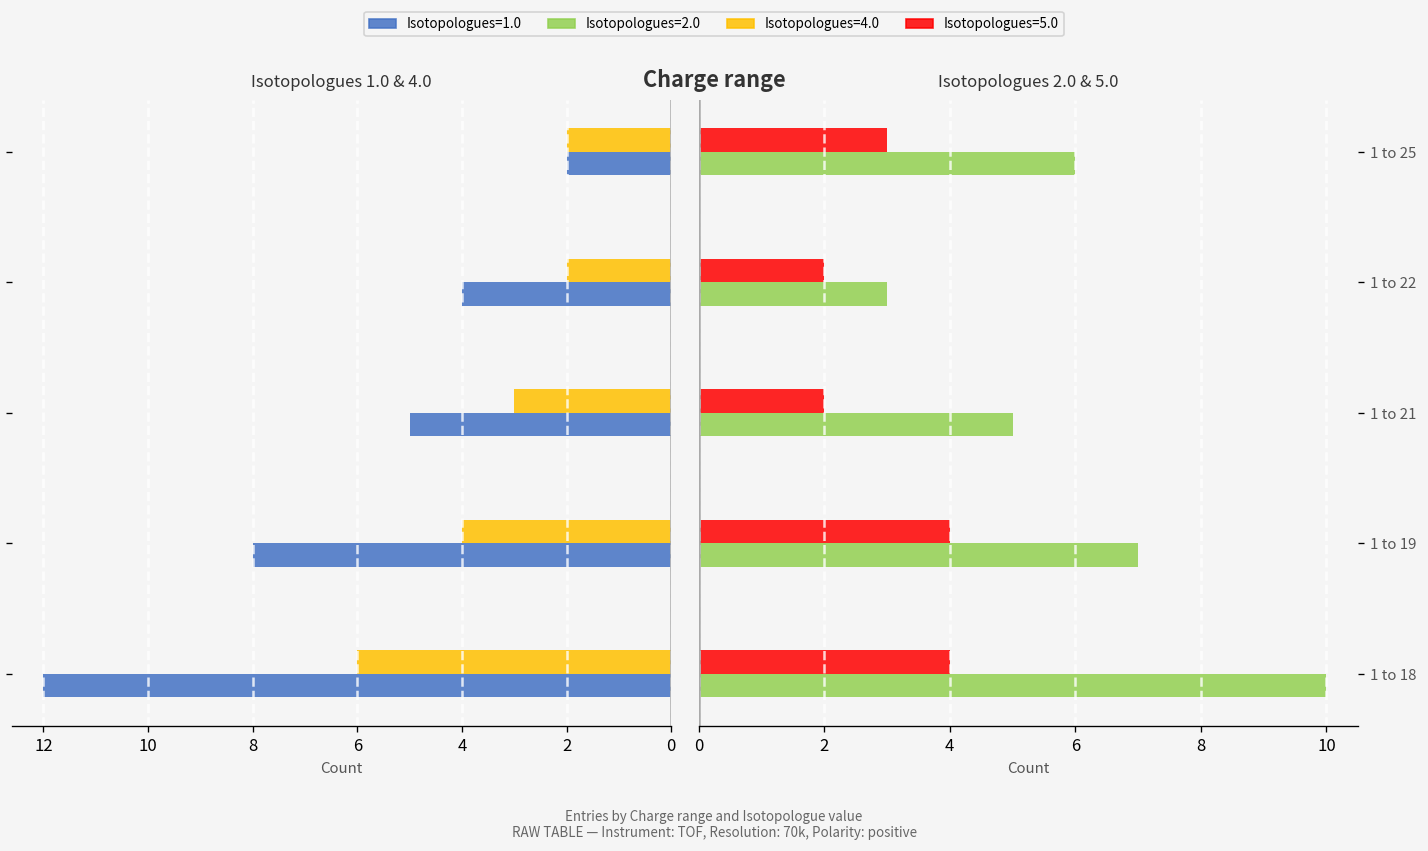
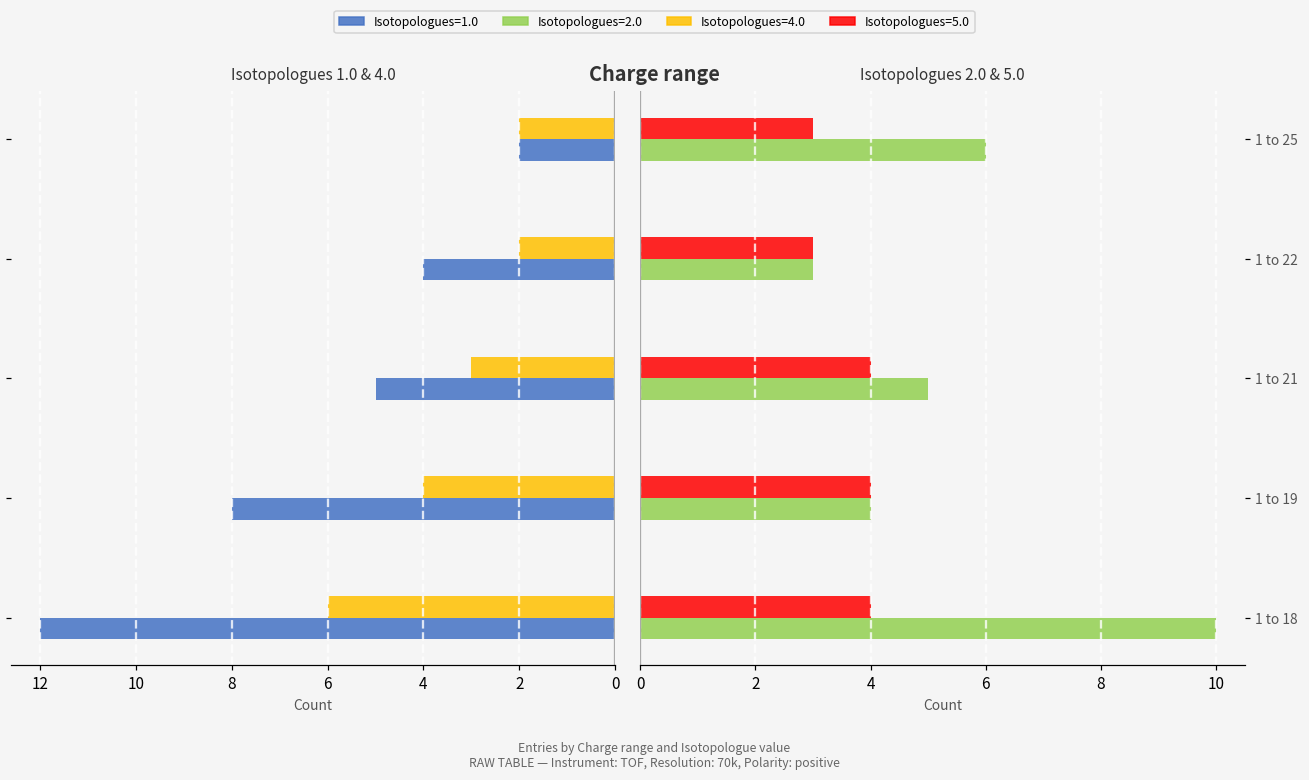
Isotopologues 2.0 & 5.0, Isotopologues=5.0, 1 to 22: 2 -> 3
Isotopologues 2.0 & 5.0, Isotopologues=5.0, 1 to 21: 2 -> 4
Isotopologues 2.0 & 5.0, Isotopologues=2.0, 1 to 19: 7 -> 4
